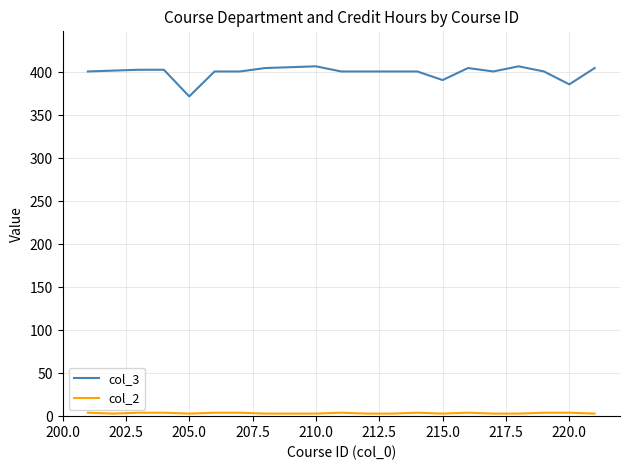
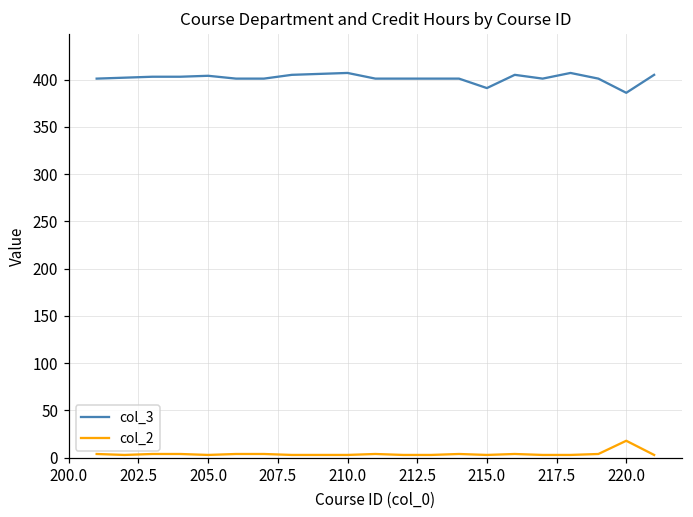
col_3, 205.0: 370 -> 400
col_2, 220.0: 0 -> 20
